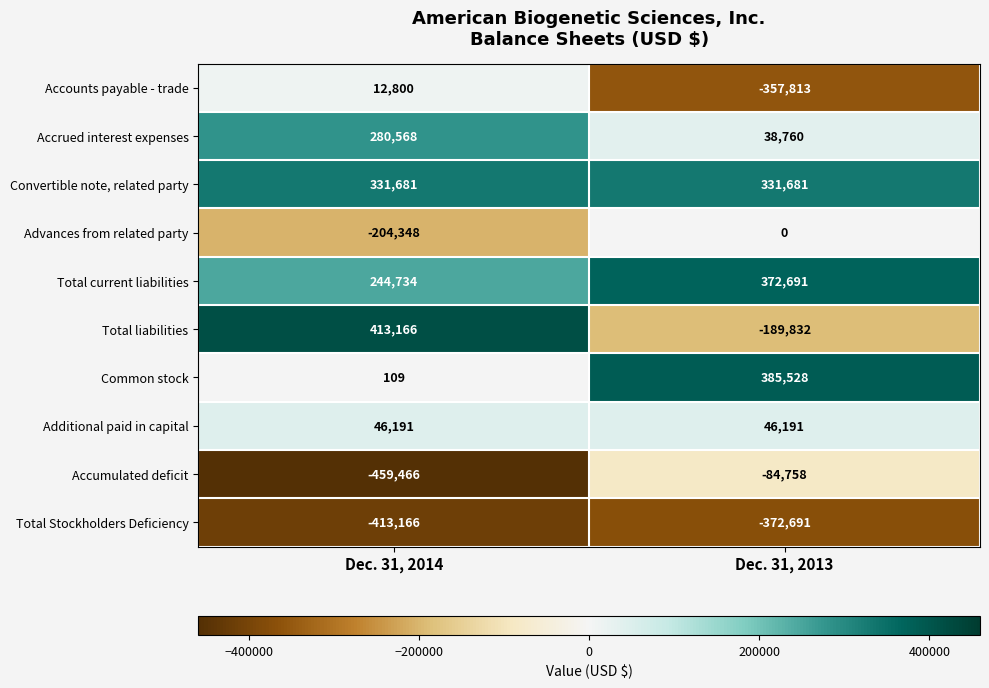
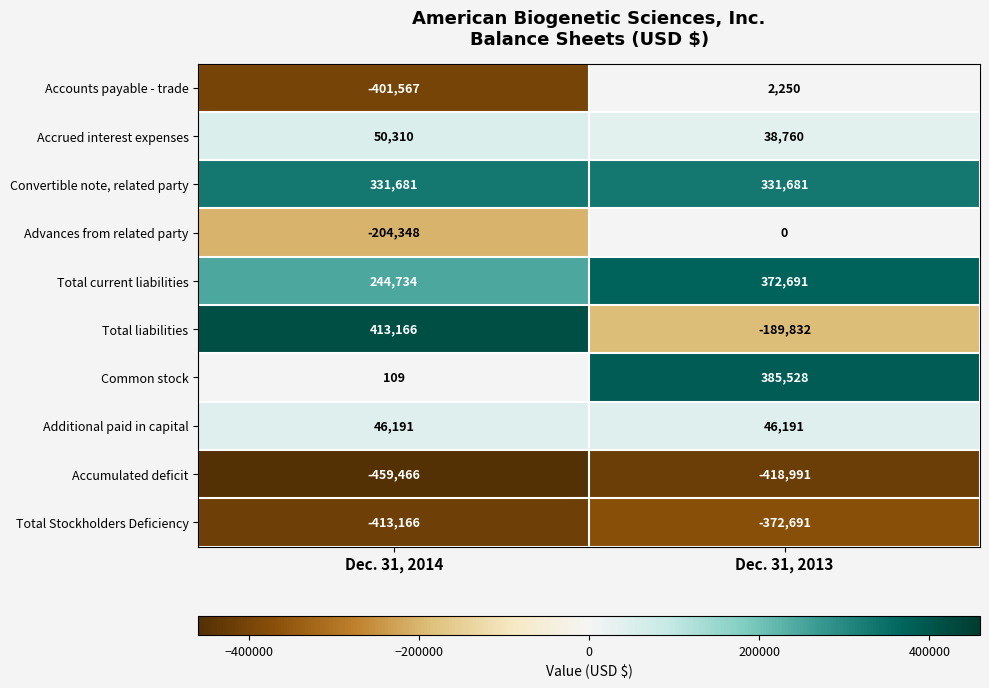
Accounts payable - trade, Dec. 31, 2014: 12,800 -> -401,567
Accounts payable - trade, Dec. 31, 2013: -357,813 -> 2,250
Accrued interest expenses, Dec. 31, 2014: 280,568 -> 50,310
Accumulated deficit, Dec. 31, 2013: -84,758 -> -418,991
